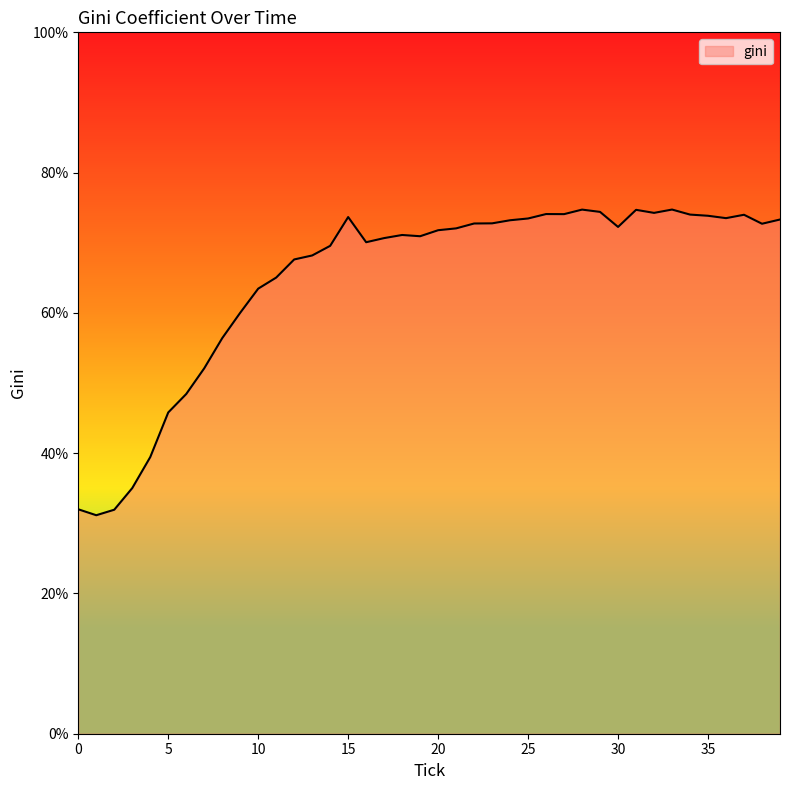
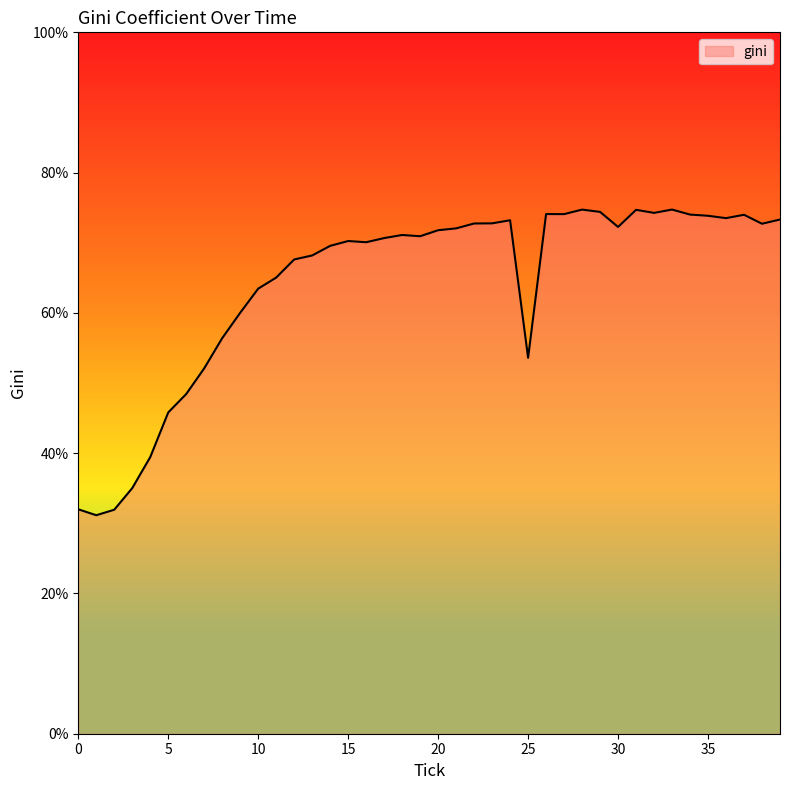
15: 74% -> 70%
25: 73% -> 54%
